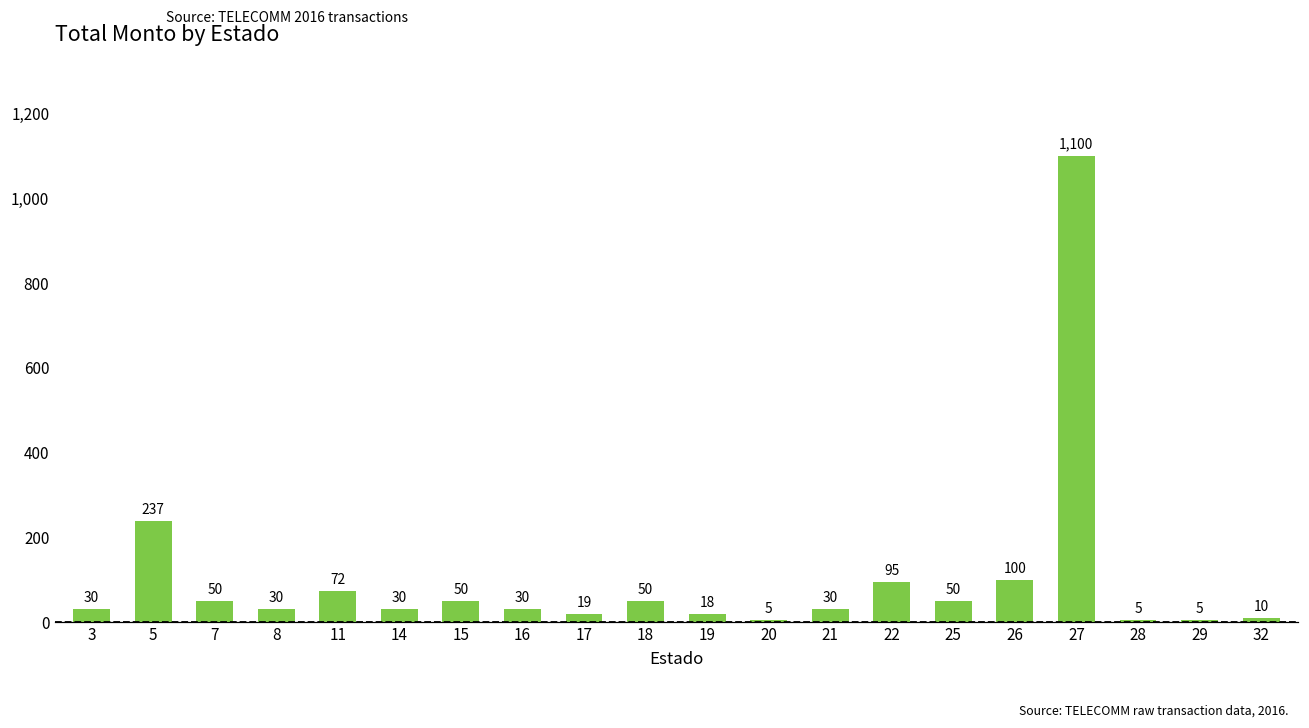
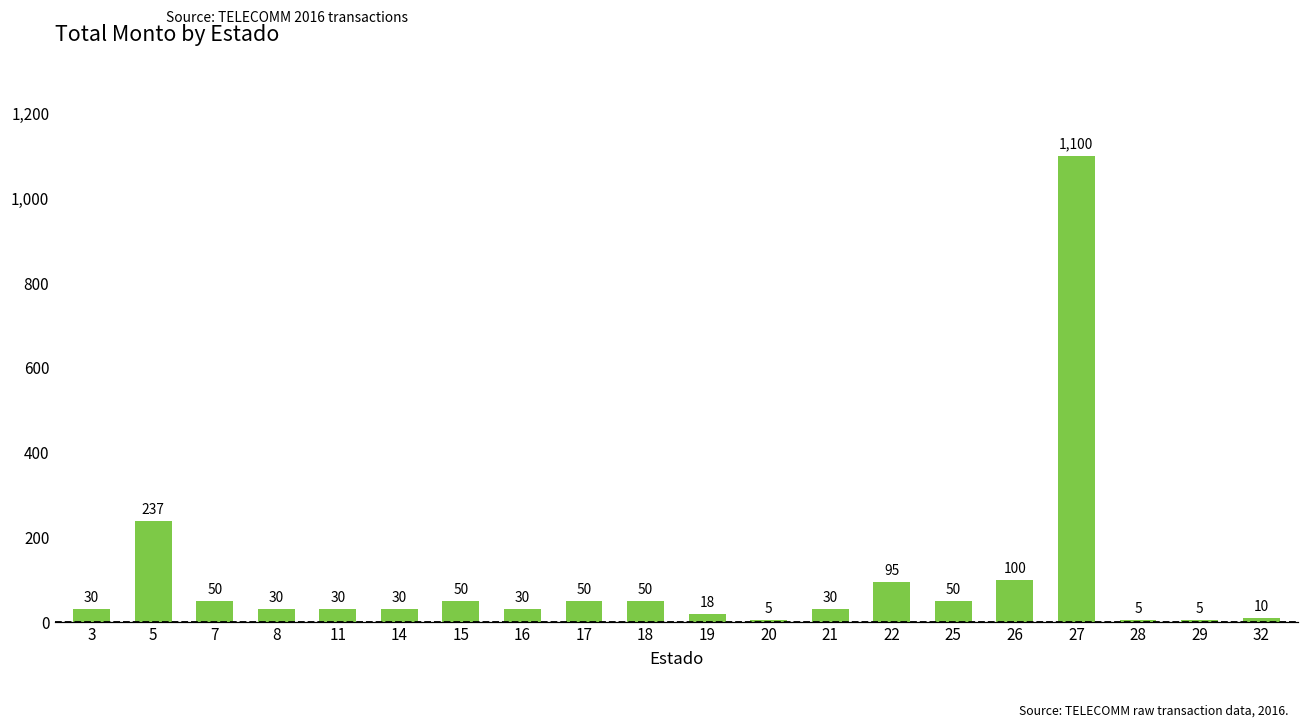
11: 72 -> 30
17: 19 -> 50
